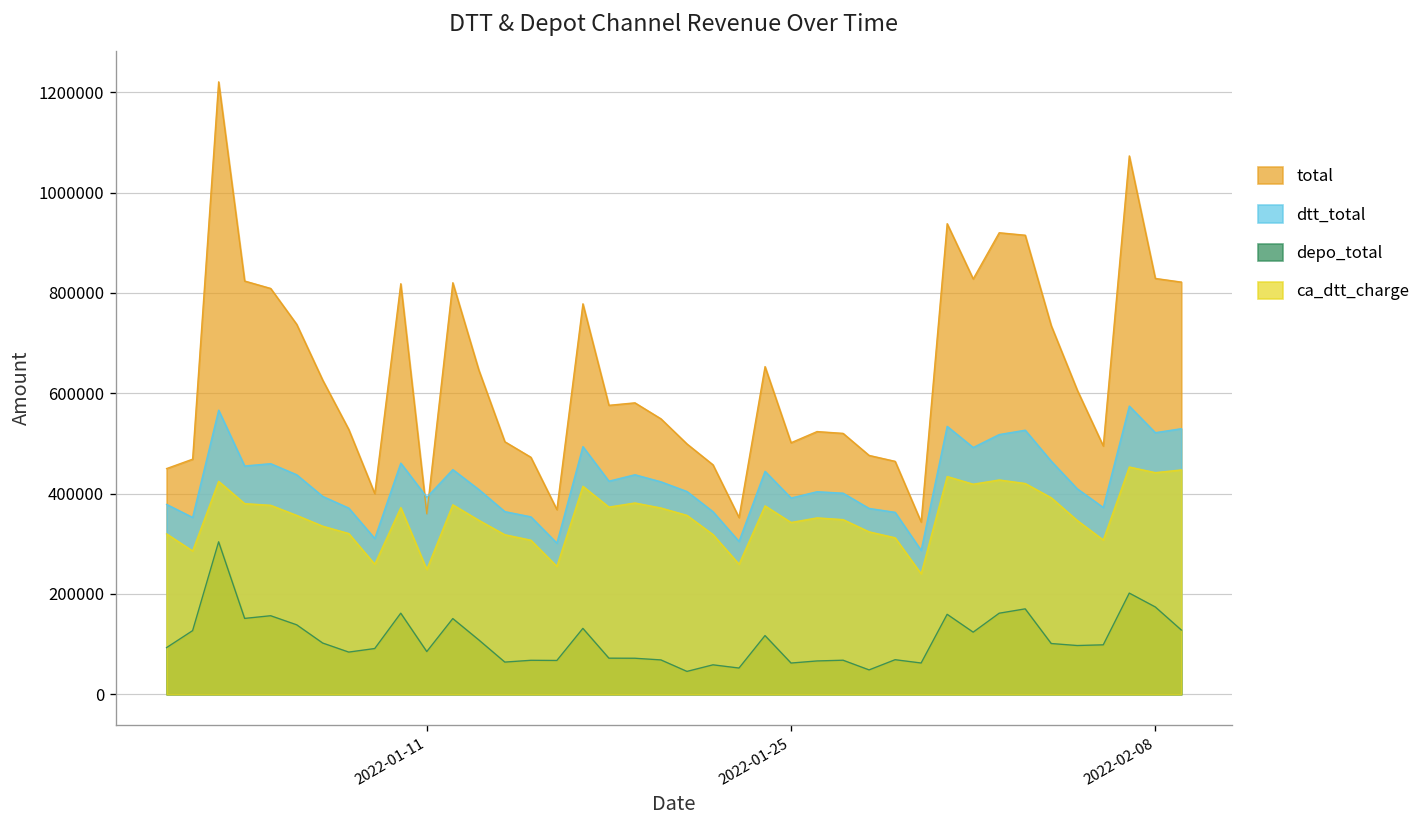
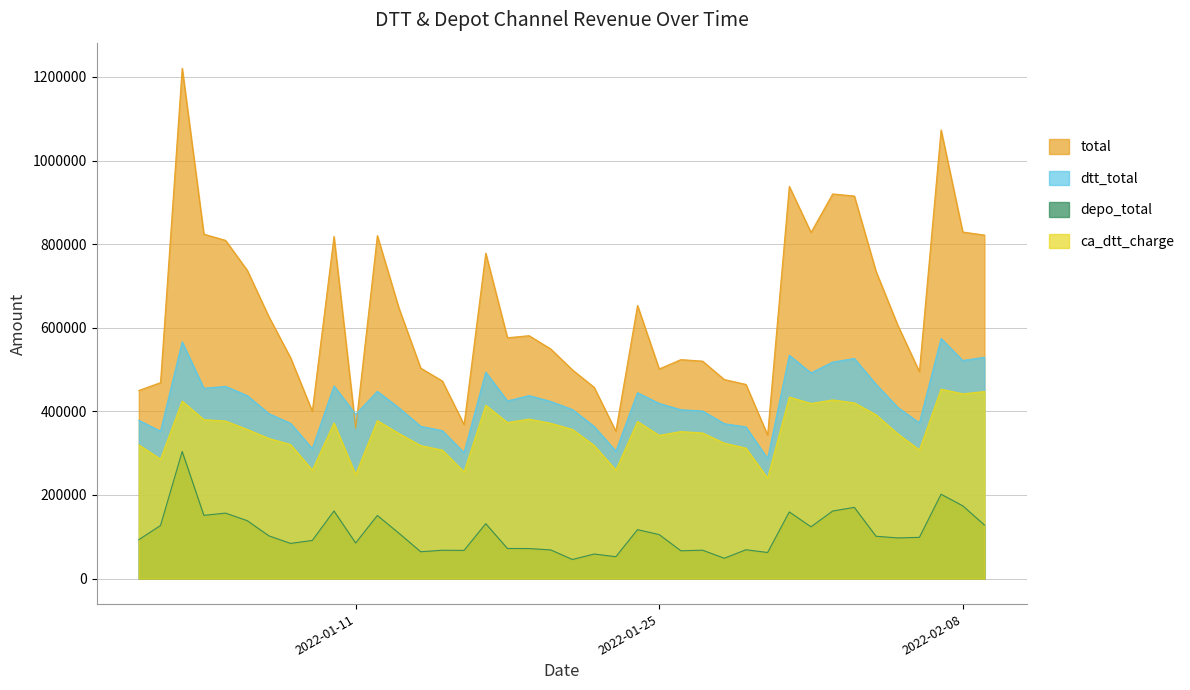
dtt_total, 2022-01-25: 390000 -> 420000
depo_total, 2022-01-25: 60000 -> 110000
